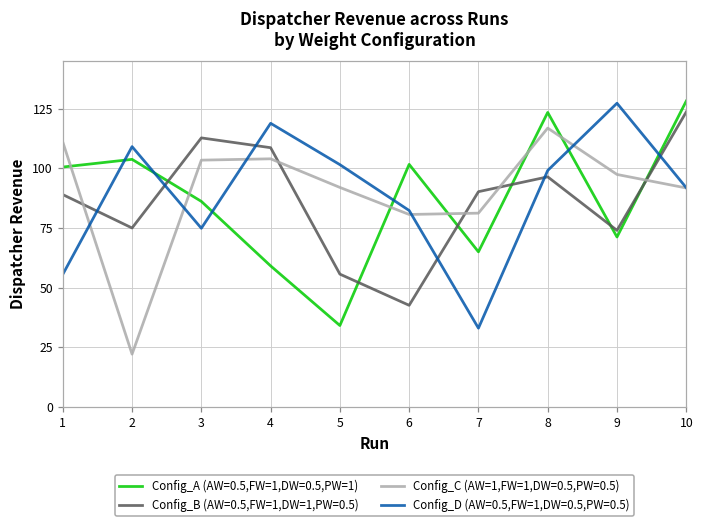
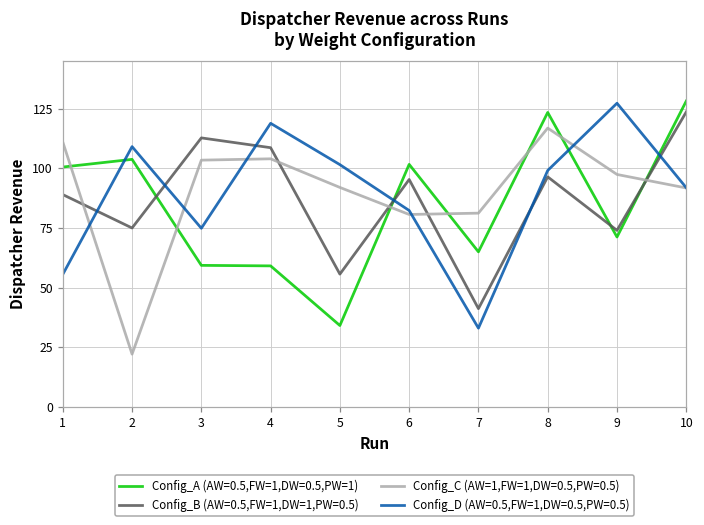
Config_A (AW=0.5,FW=1,DW=0.5,PW=1), 3: 86 -> 59
Config_B (AW=0.5,FW=1,DW=1,PW=0.5), 6: 43 -> 95
Config_B (AW=0.5,FW=1,DW=1,PW=0.5), 7: 90 -> 41
